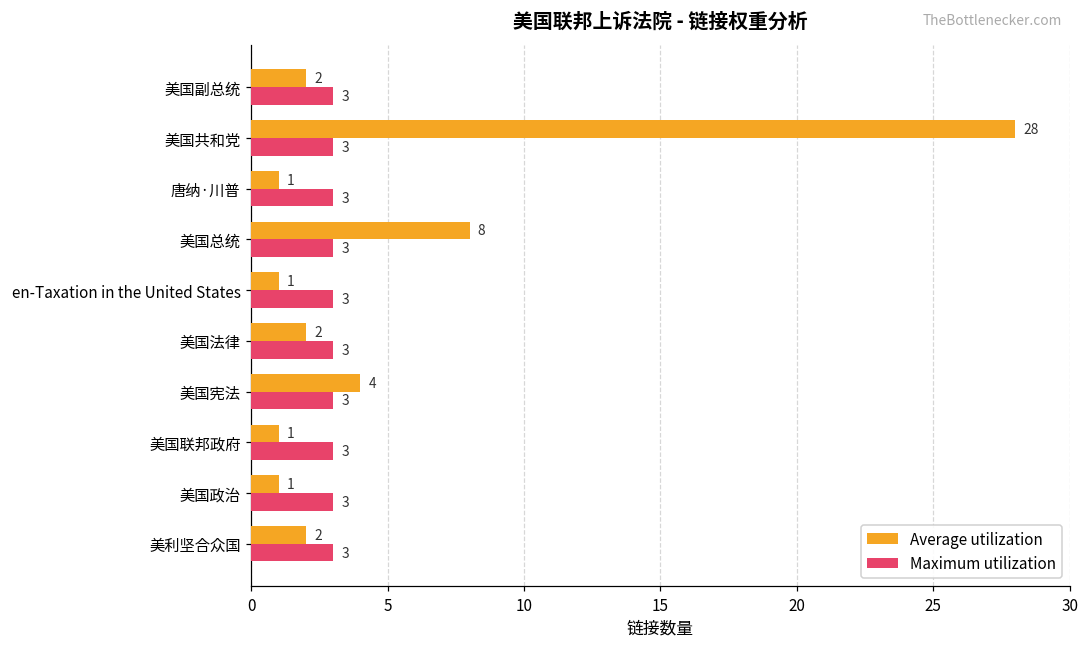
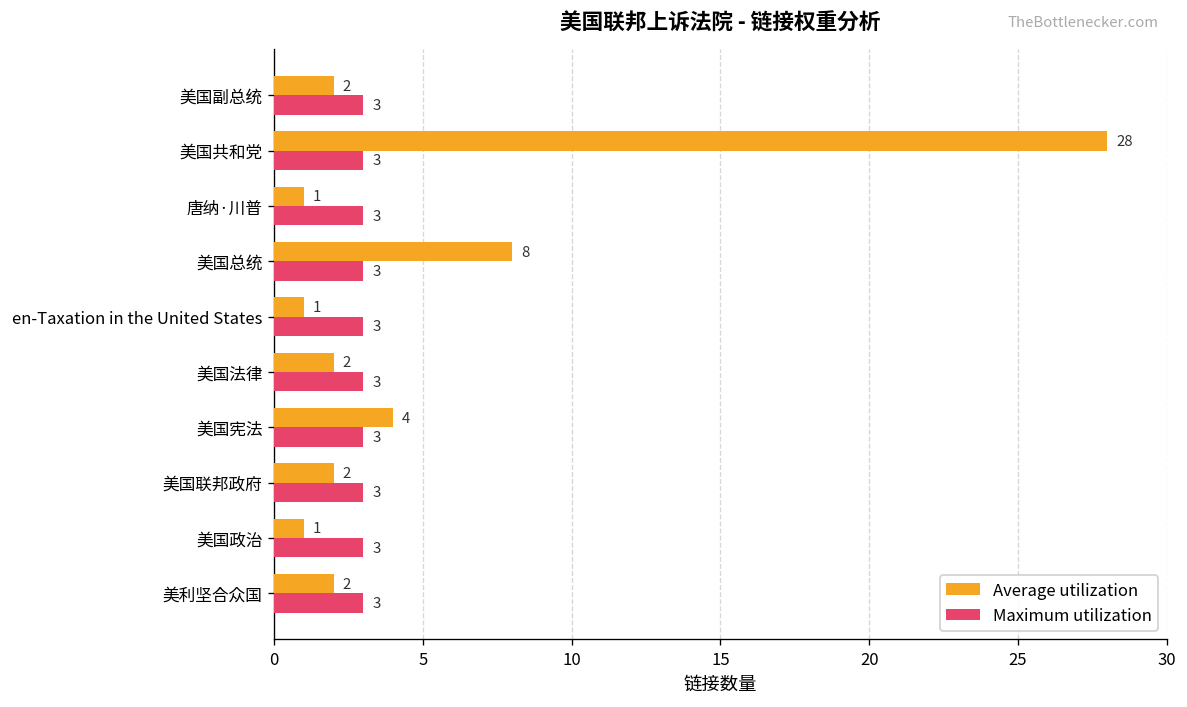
Average utilization, 美国联邦政府: 1 -> 2
